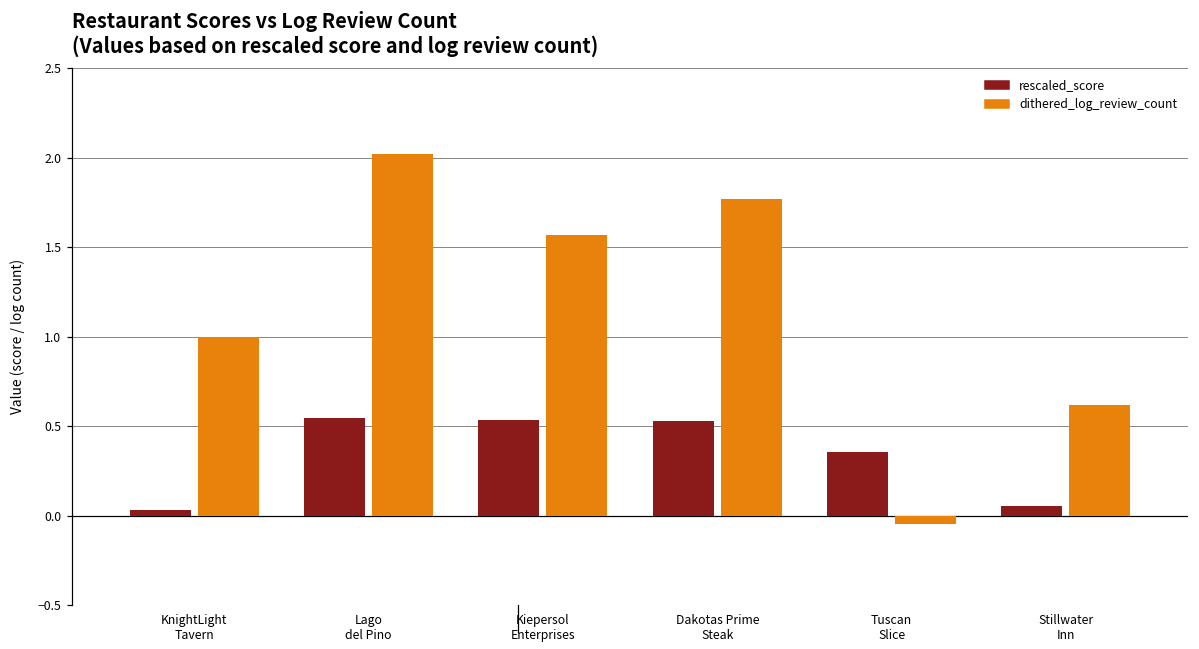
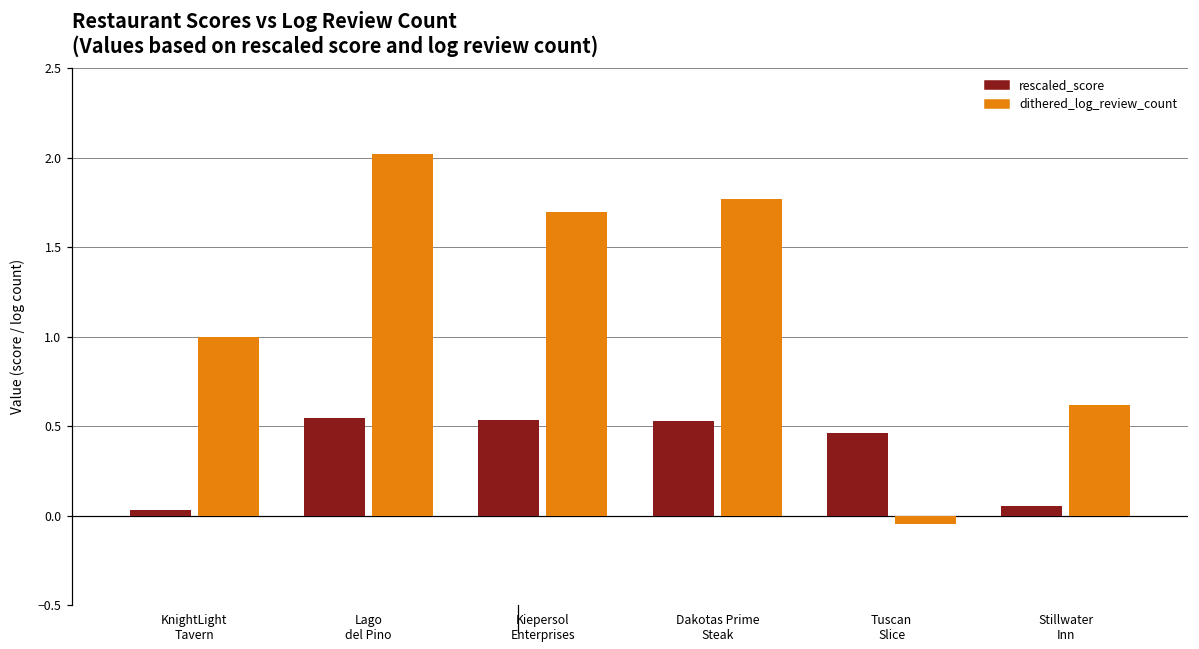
dithered_log_review_count, Kiepersol Enterprises: 1.57 -> 1.70
rescaled_score, Tuscan Slice: 0.35 -> 0.46
